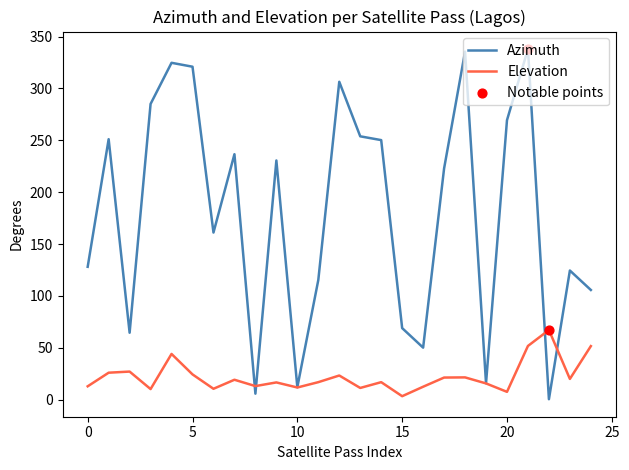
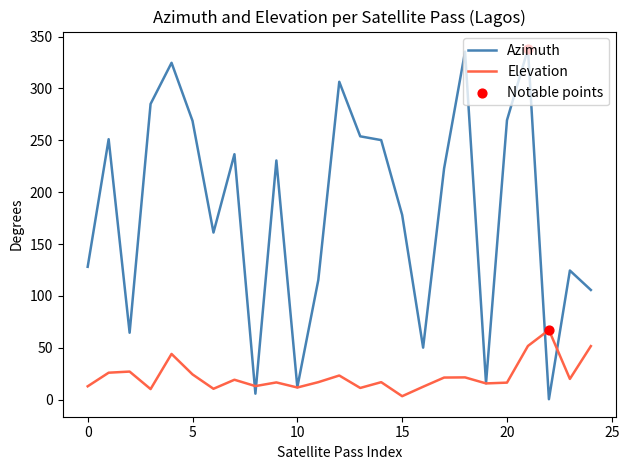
Azimuth, 5: 321 -> 269
Azimuth, 15: 69 -> 178
Elevation, 20: 8 -> 16
